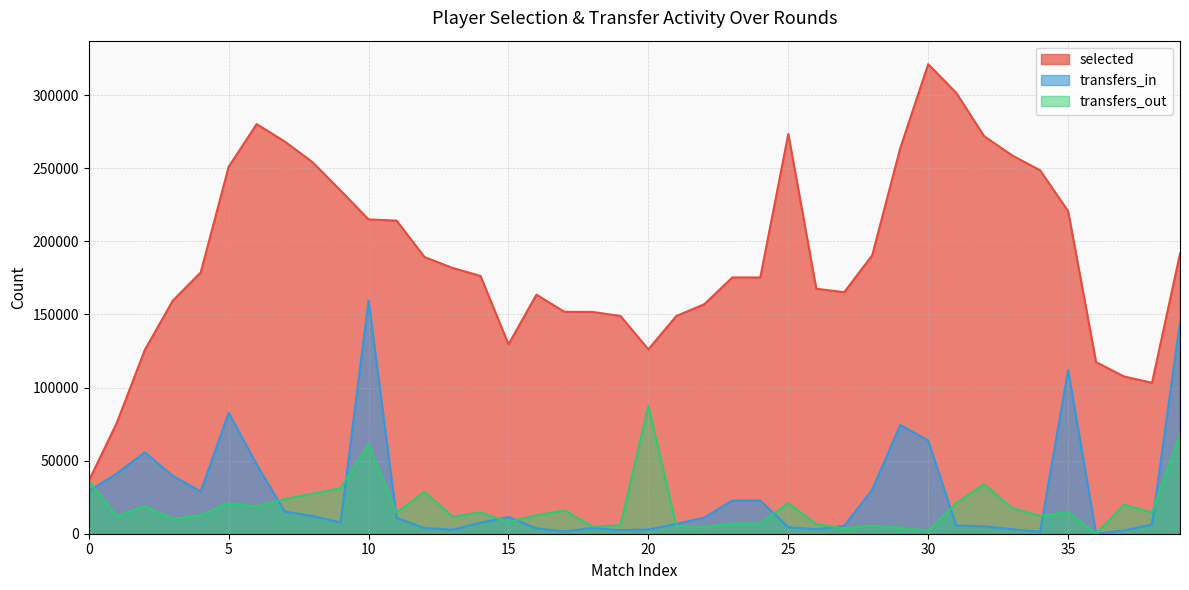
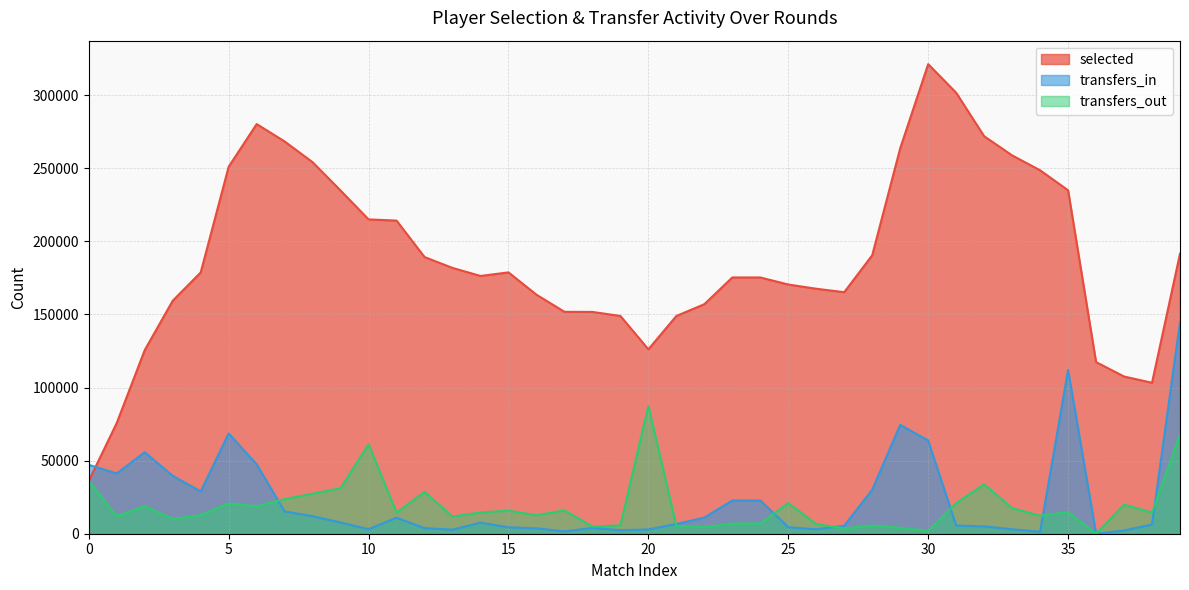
transfers_in, 0: 29000 -> 47000
transfers_in, 5: 83000 -> 69000
transfers_in, 10: 160000 -> 3000
selected, 15: 130000 -> 179000
transfers_in, 15: 11000 -> 4000
transfers_out, 15: 8000 -> 16000
selected, 25: 273000 -> 171000
selected, 35: 221000 -> 235000
